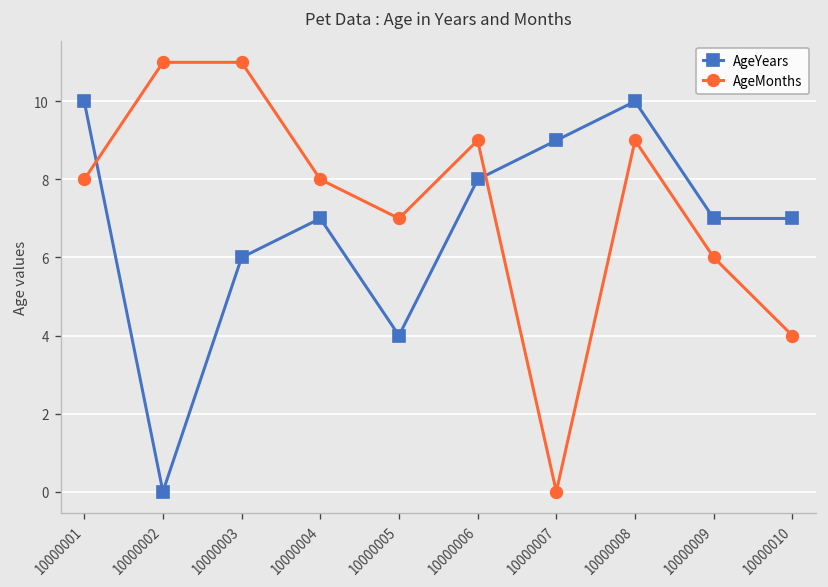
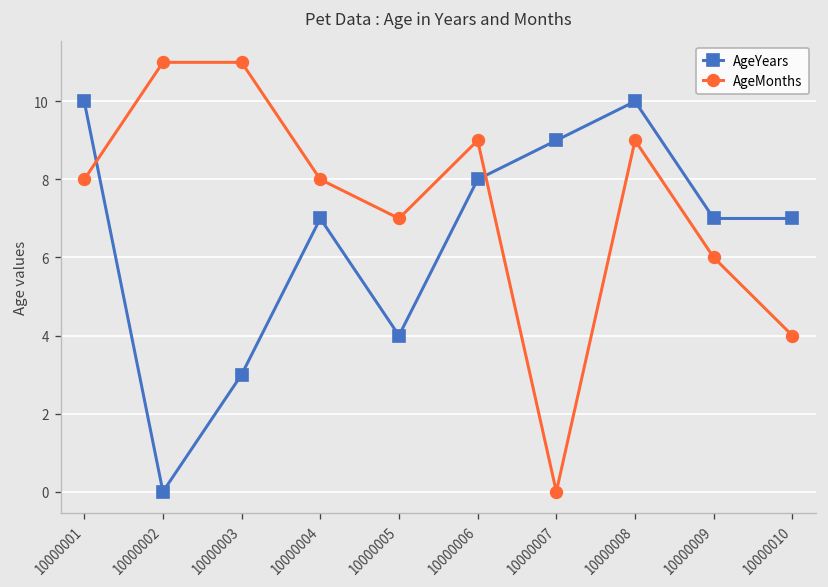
AgeYears, 10000003: 6 -> 3
